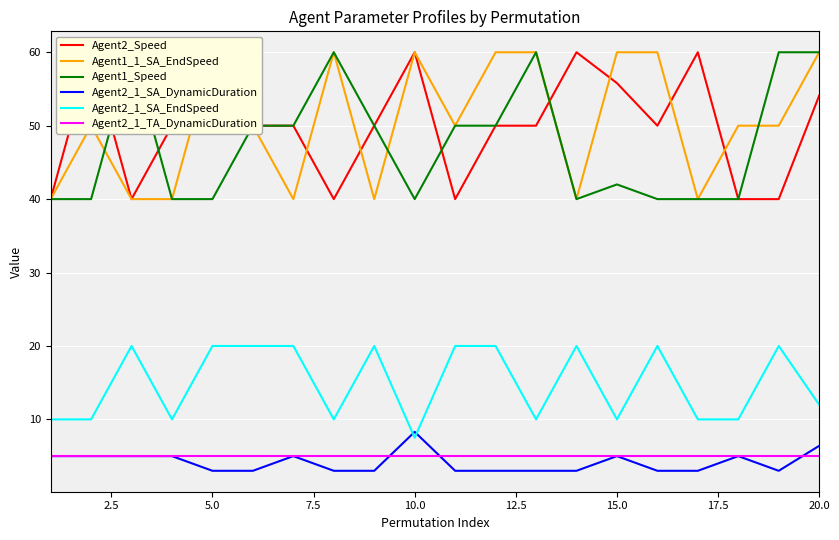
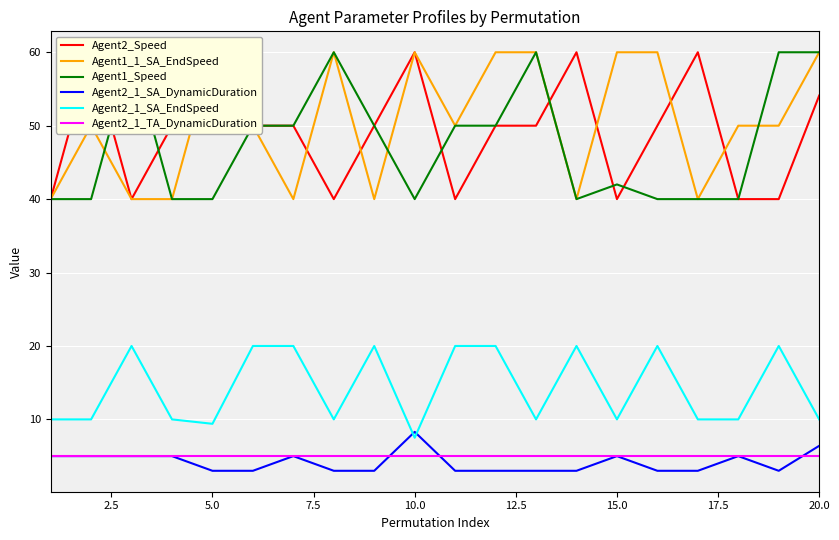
Agent2_1_SA_EndSpeed, 5.0: 20 -> 9
Agent2_Speed, 15.0: 56 -> 40
Agent2_1_SA_EndSpeed, 20.0: 12 -> 10
